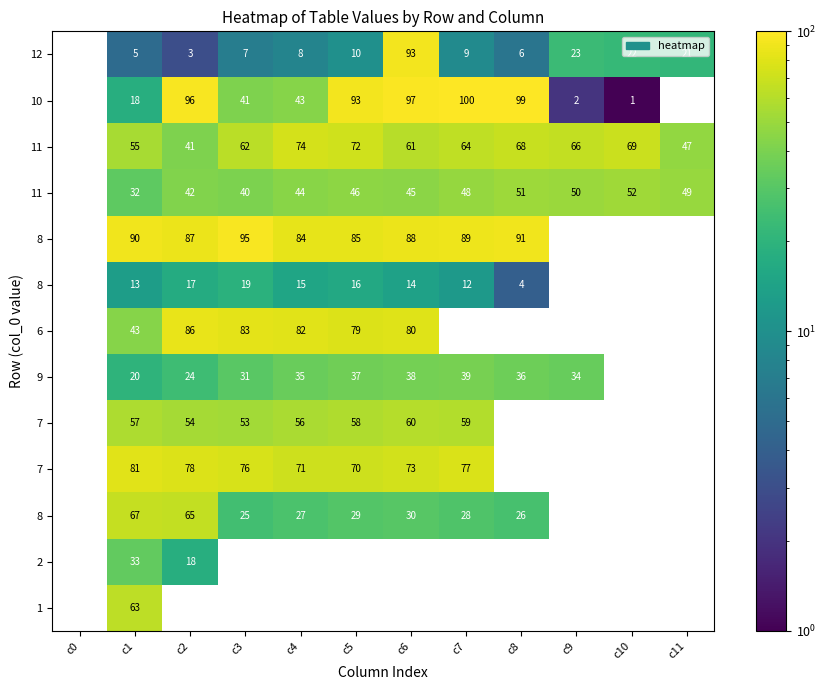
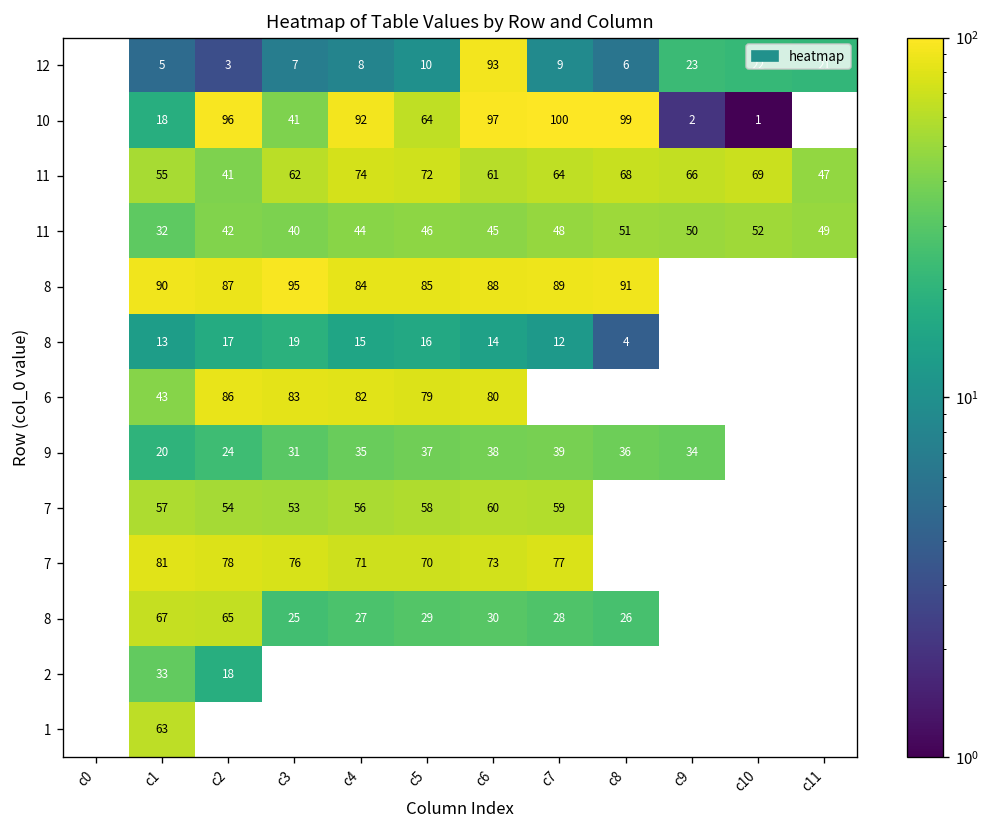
10, c4: 43 -> 92
10, c5: 93 -> 64
